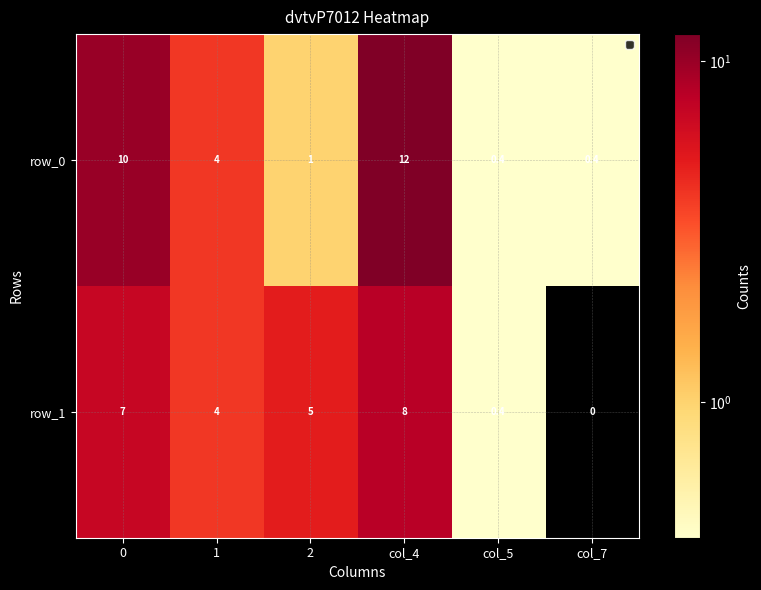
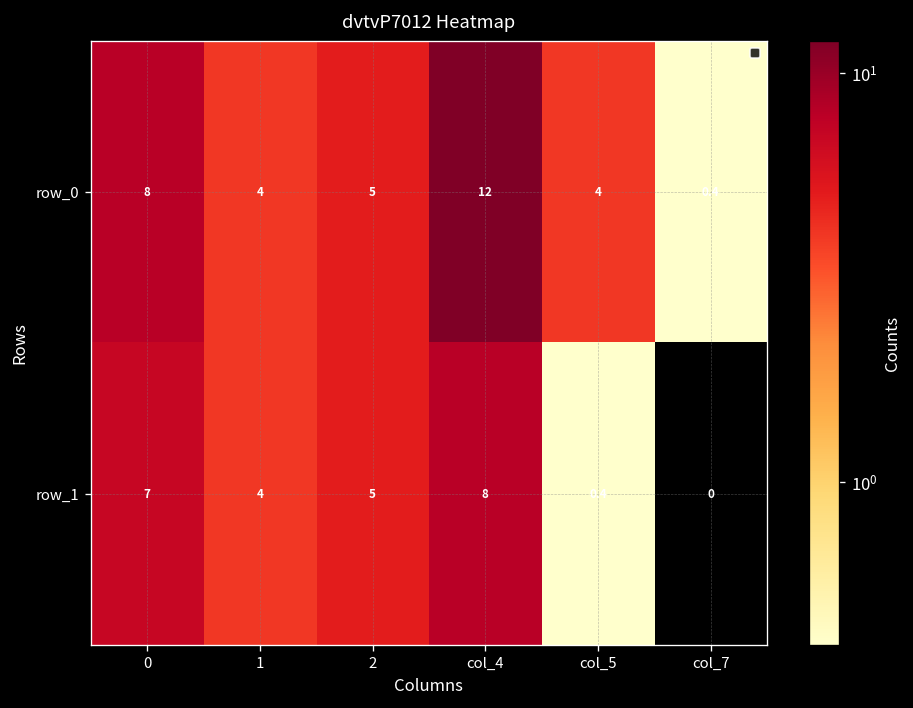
row_0, 0: 10 -> 8
row_0, 2: 1 -> 5
row_0, col_5: 0.4 -> 4
